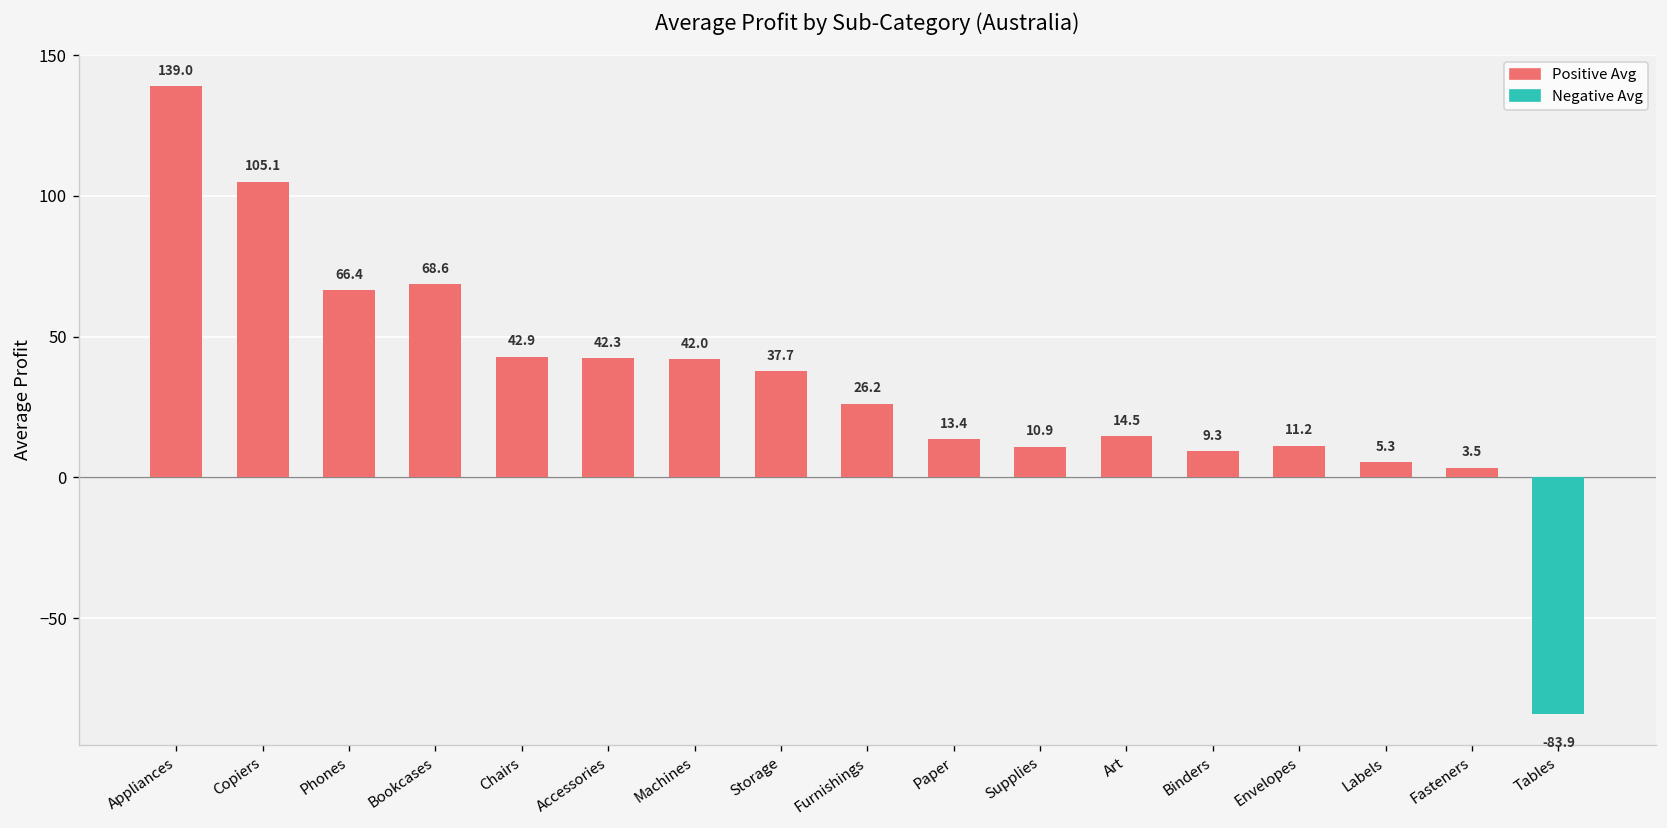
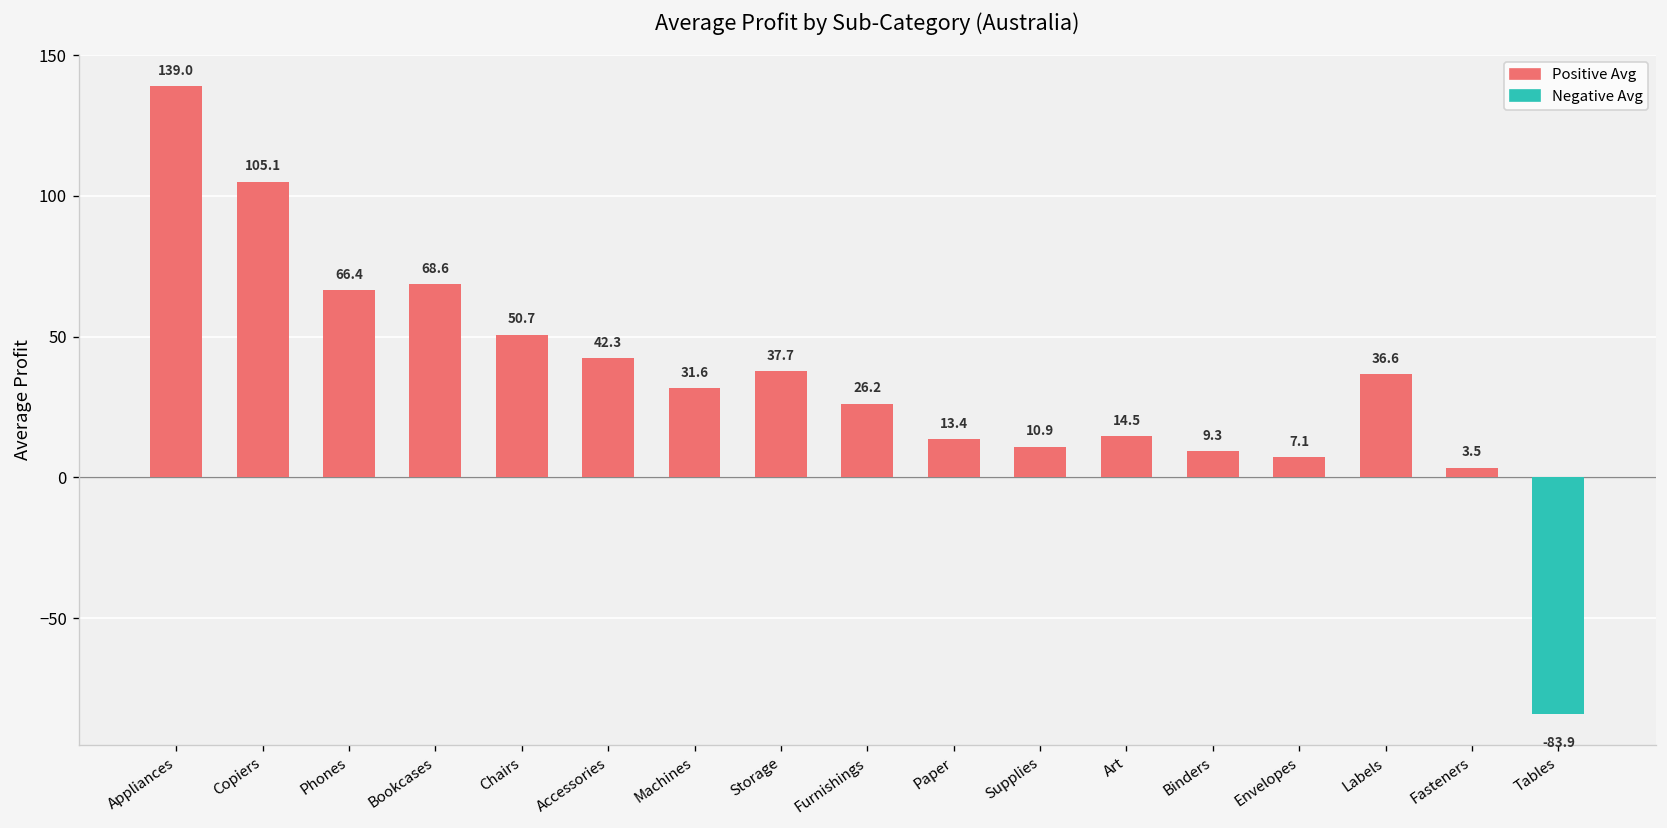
Chairs: 42.9 -> 50.7
Machines: 42.0 -> 31.6
Envelopes: 11.2 -> 7.1
Labels: 5.3 -> 36.6
